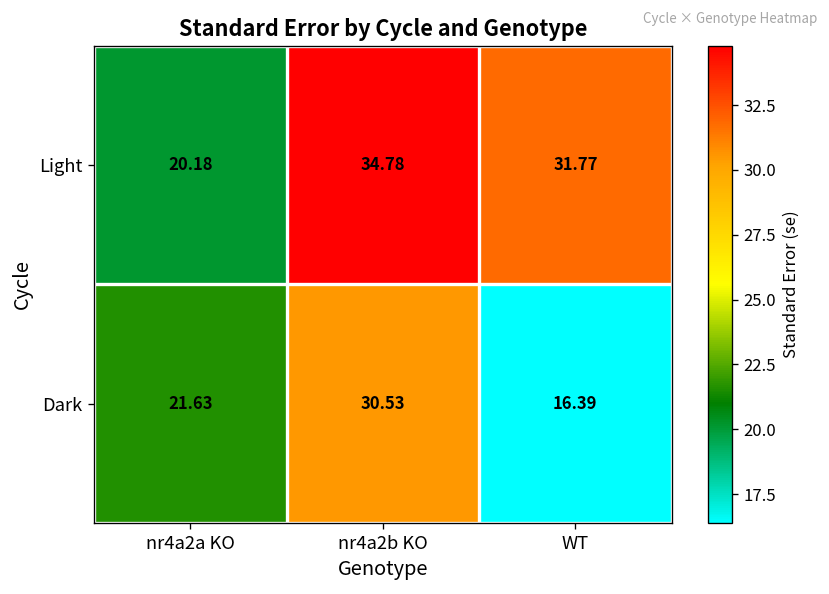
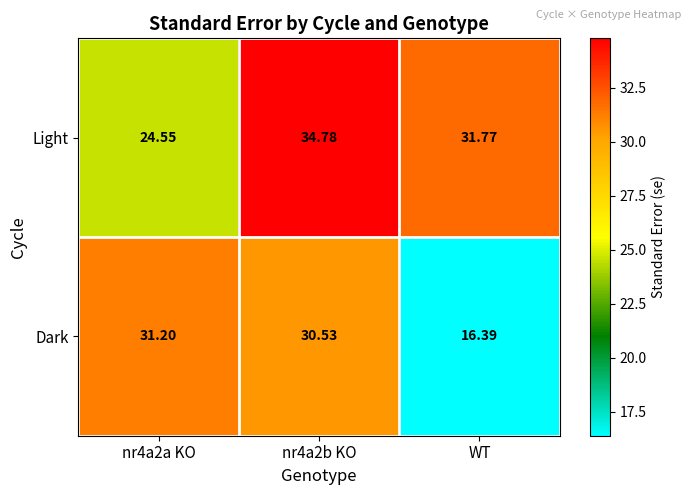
Light, nr4a2a KO: 20.18 -> 24.55
Dark, nr4a2a KO: 21.63 -> 31.20
